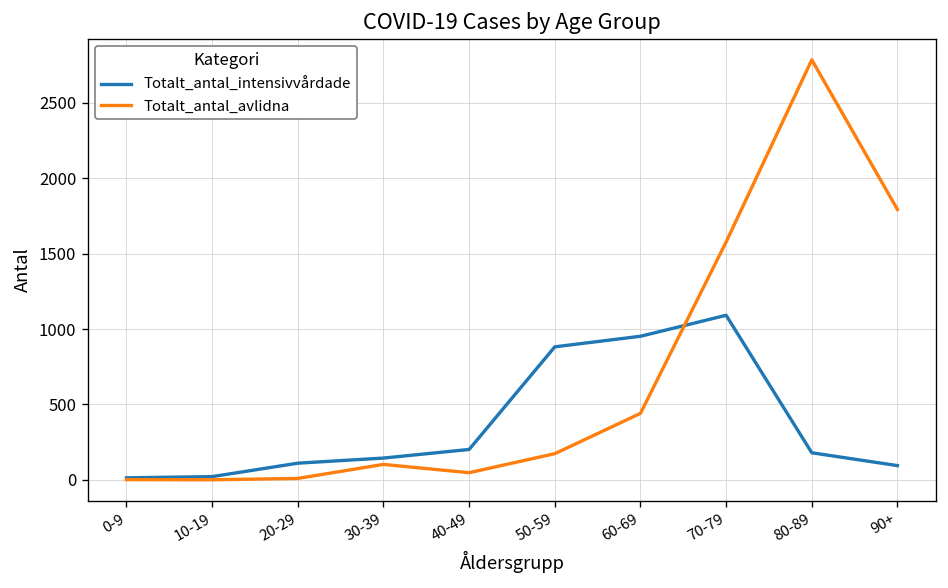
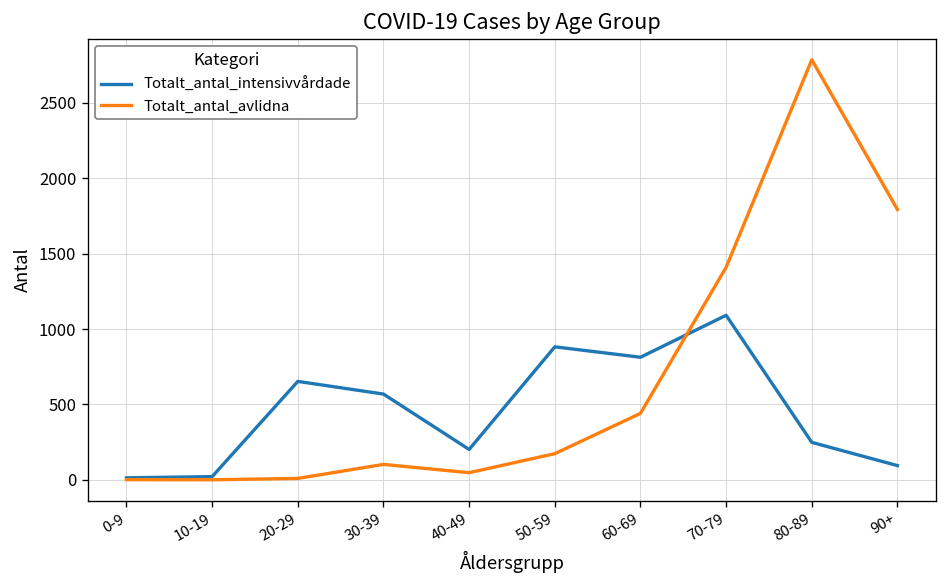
Totalt_antal_intensivvårdade, 20-29: 110 -> 650
Totalt_antal_intensivvårdade, 30-39: 150 -> 570
Totalt_antal_intensivvårdade, 60-69: 950 -> 810
Totalt_antal_avlidna, 70-79: 1580 -> 1410
Totalt_antal_intensivvårdade, 80-89: 180 -> 250
